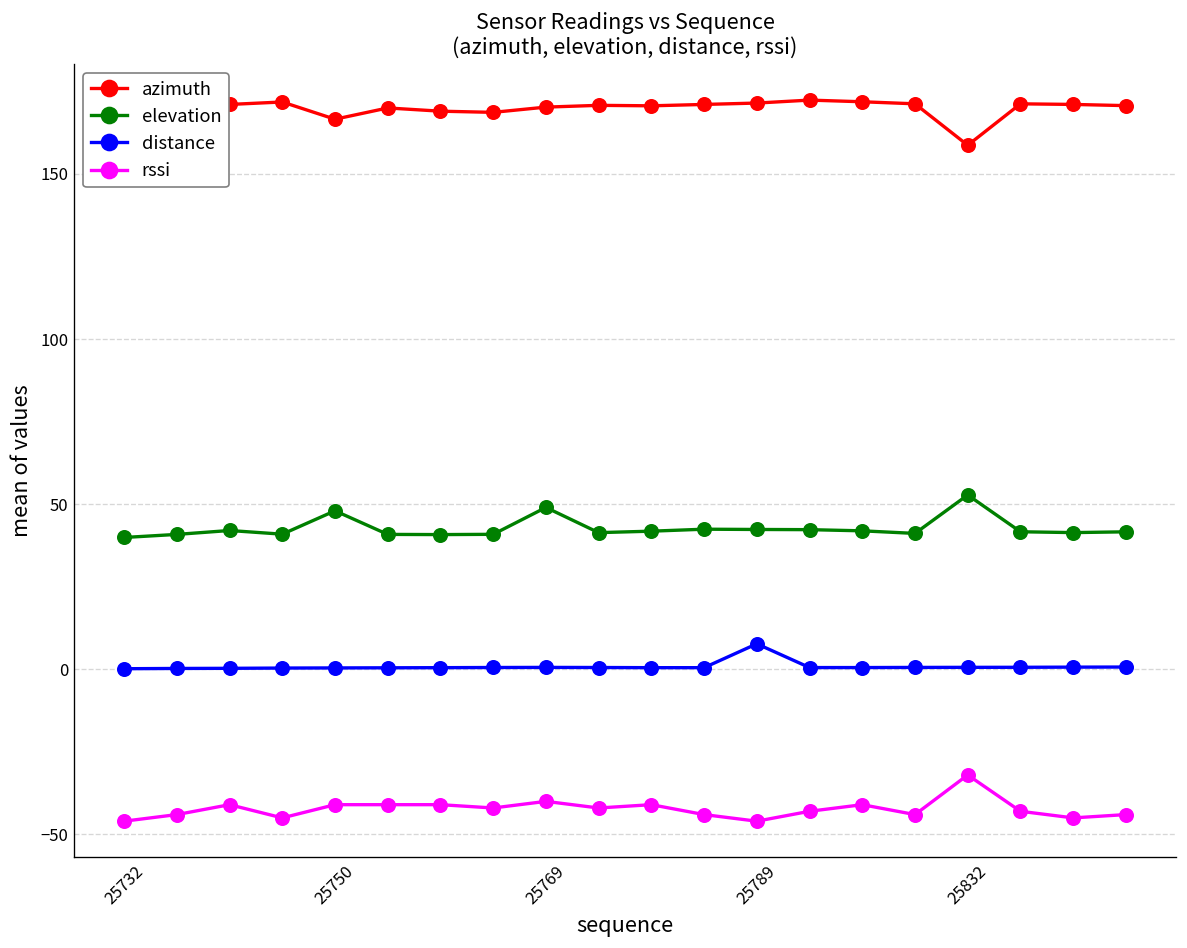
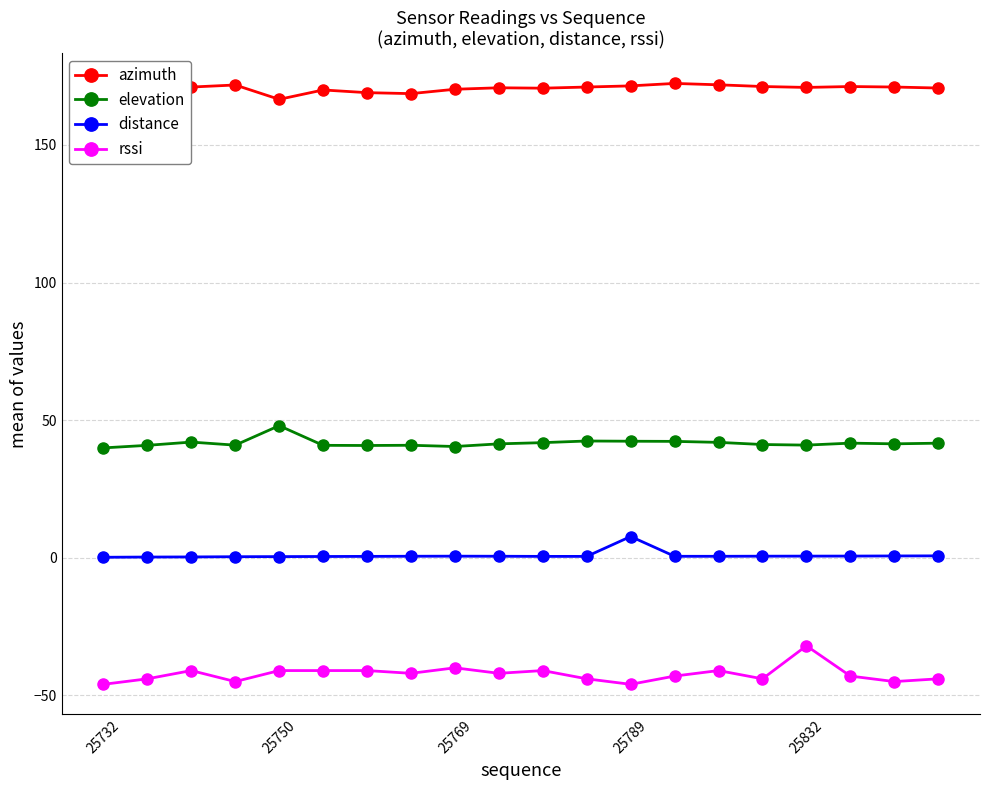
elevation, 25769: 49 -> 40
azimuth, 25832: 159 -> 171
elevation, 25832: 53 -> 41
